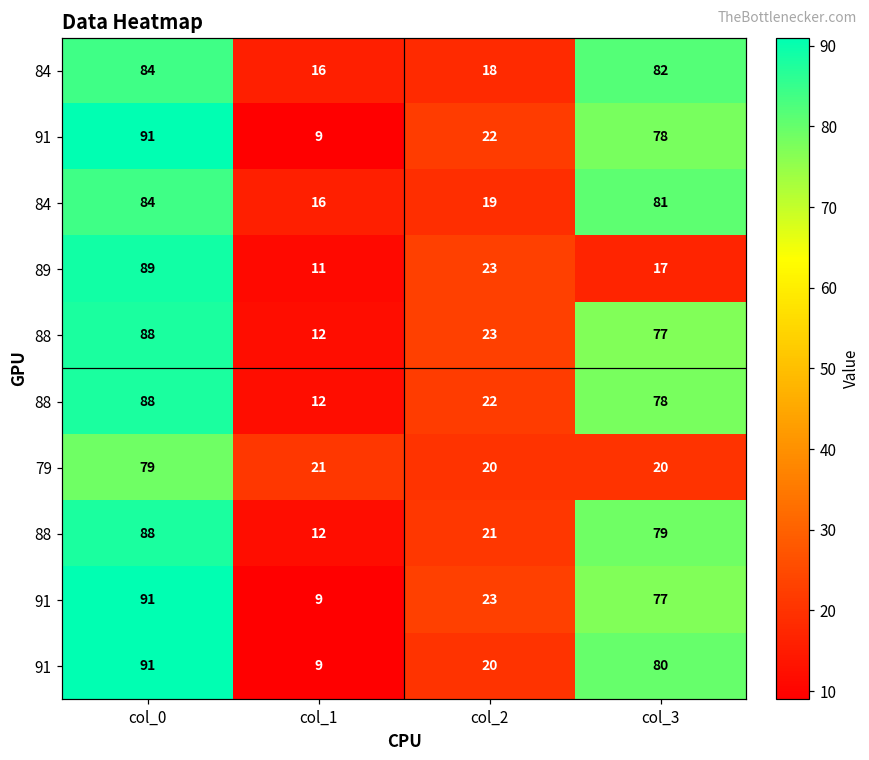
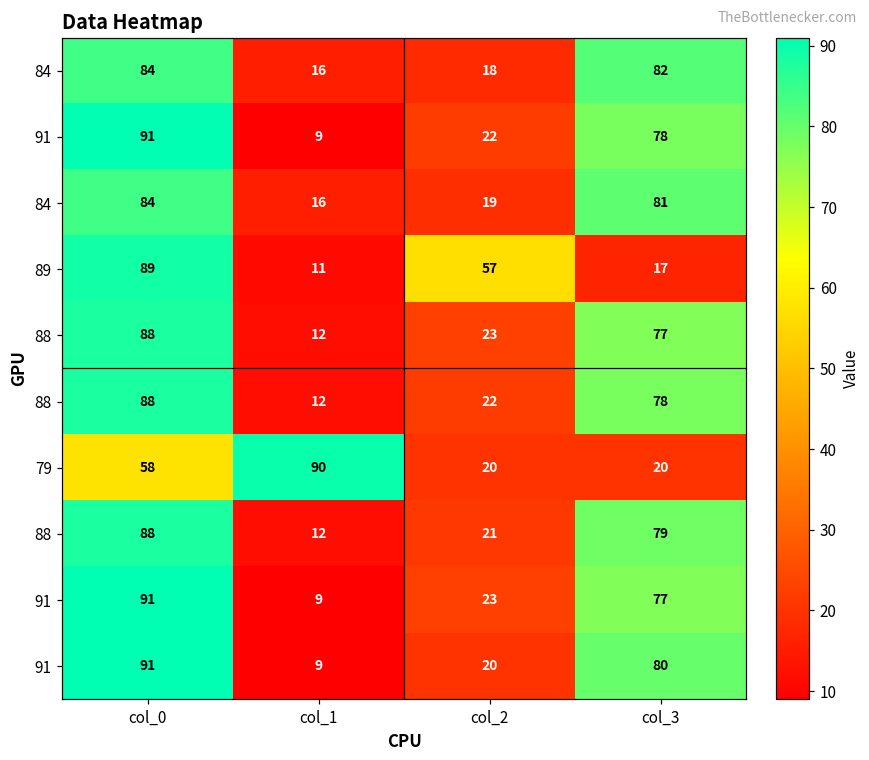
89, col_2: 23 -> 57
79, col_0: 79 -> 58
79, col_1: 21 -> 90
